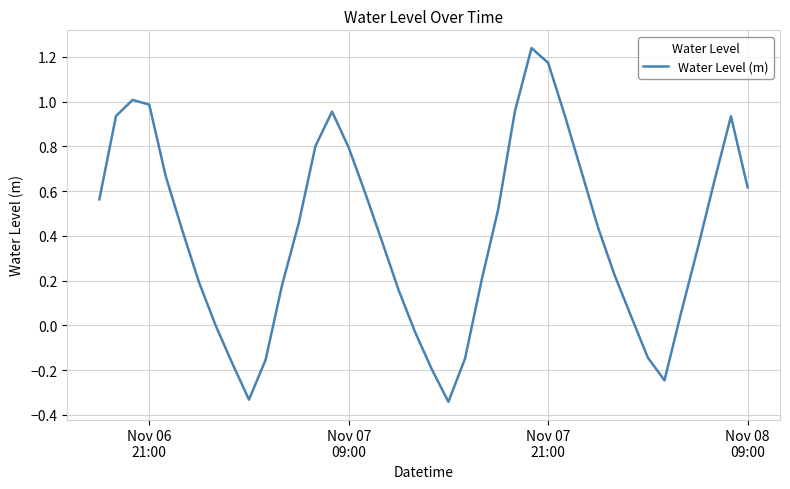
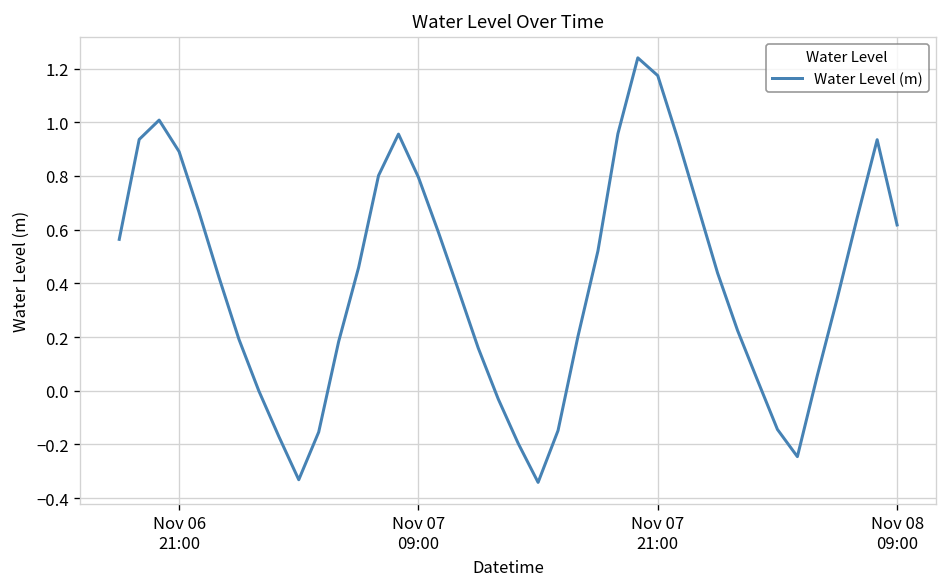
Nov 06 21:00: 0.99 -> 0.89
